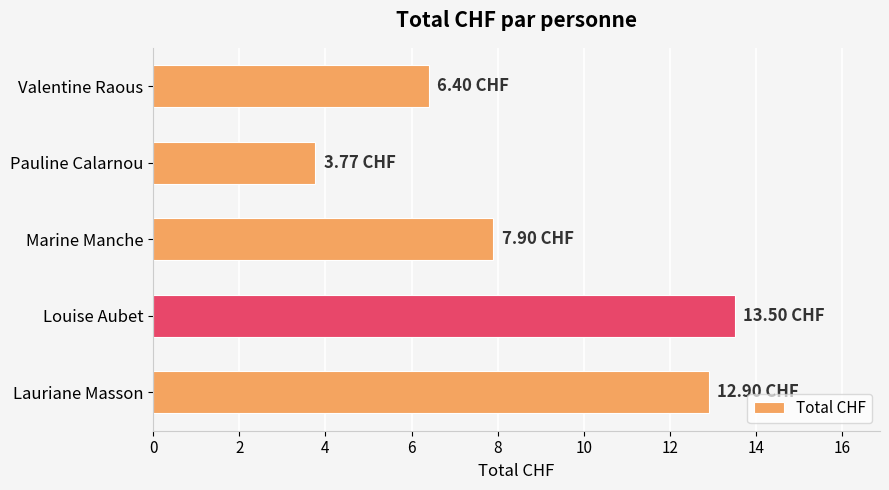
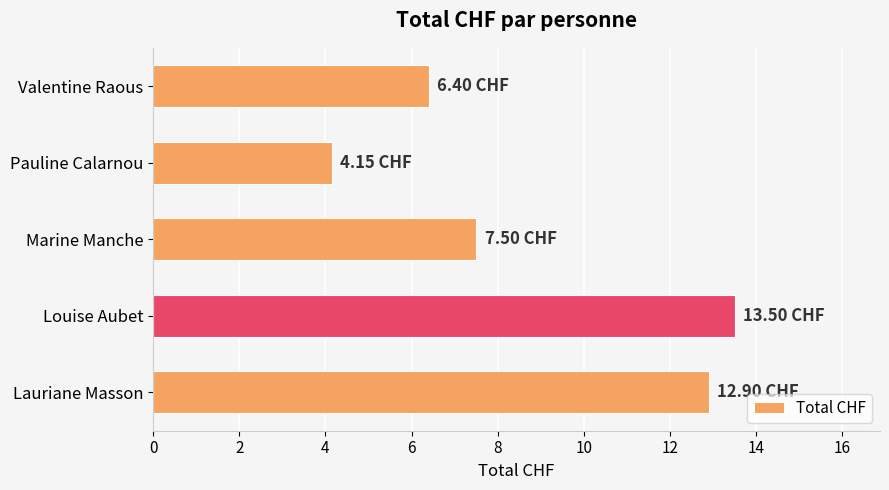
Pauline Calarnou: 3.77 -> 4.15
Marine Manche: 7.90 -> 7.50
